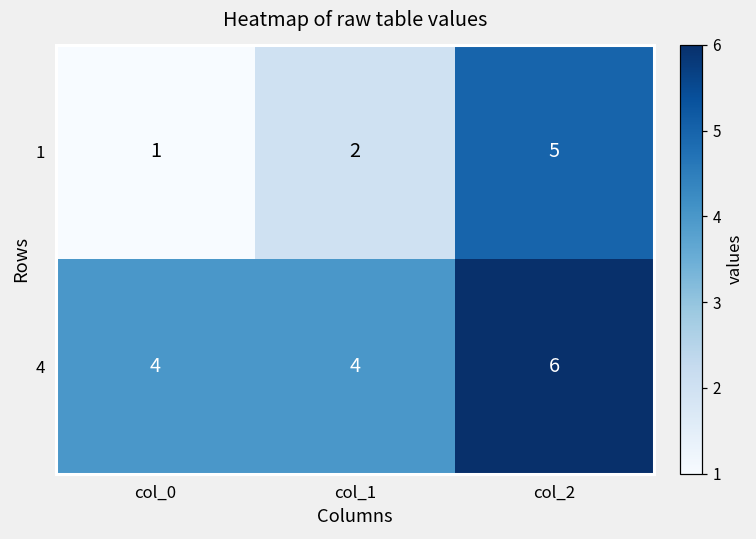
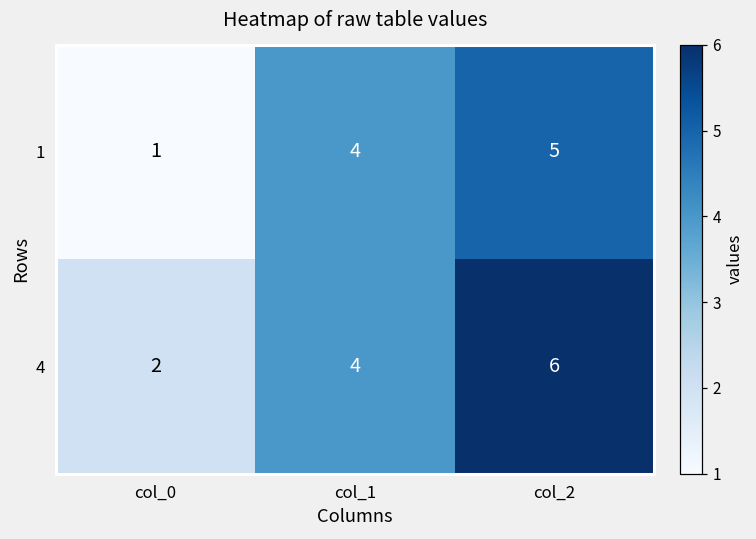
1, col_1: 2 -> 4
4, col_0: 4 -> 2
